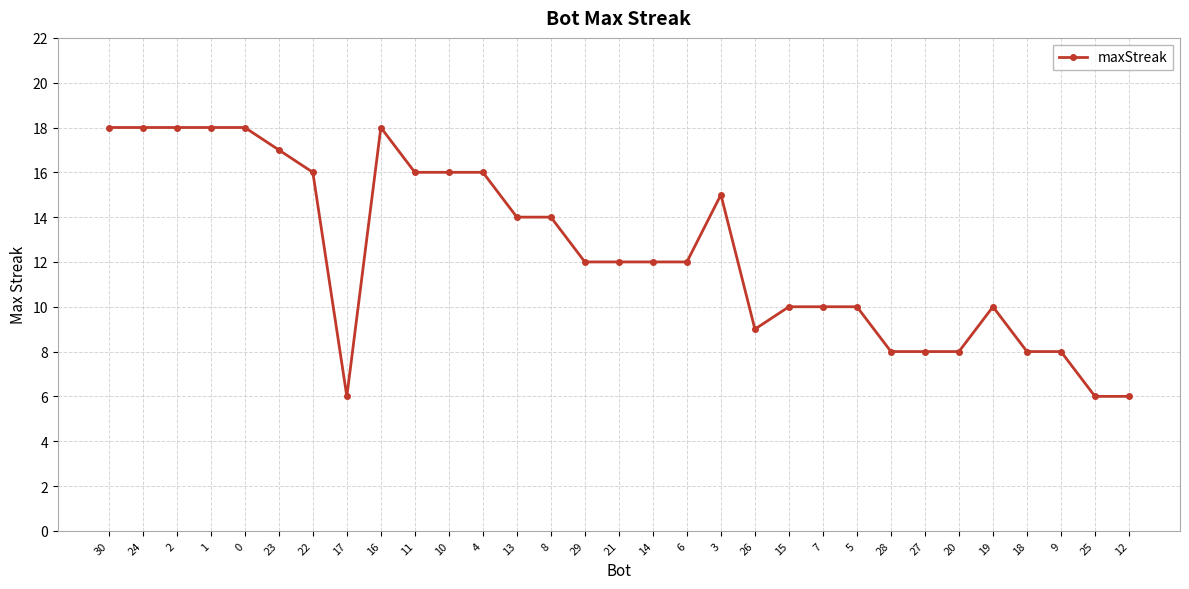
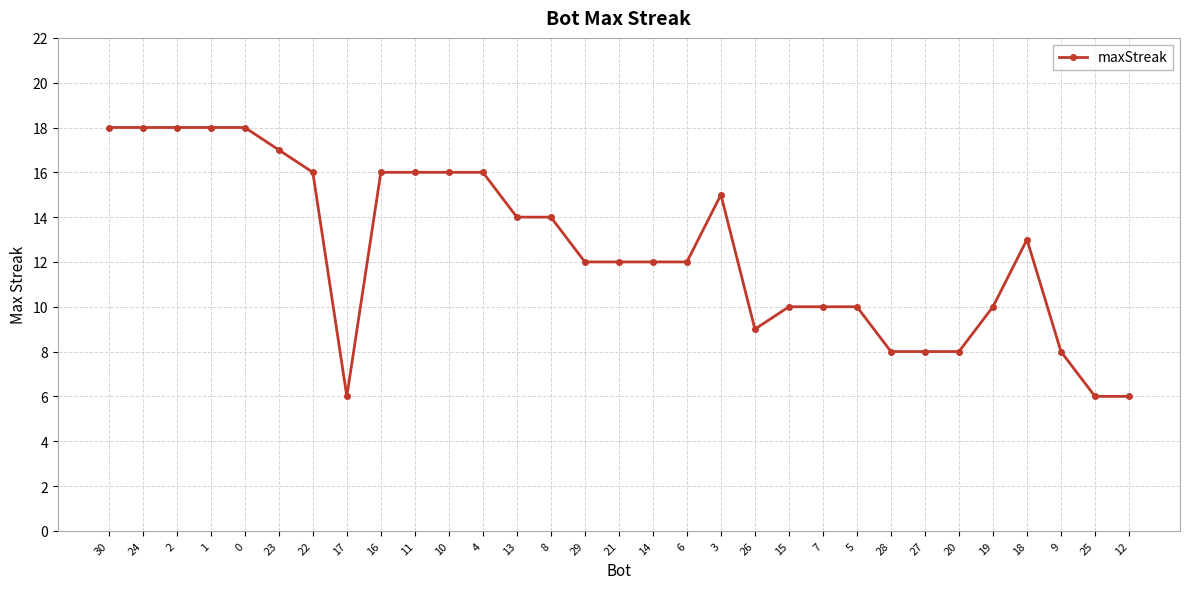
16: 18 -> 16
18: 8 -> 13
